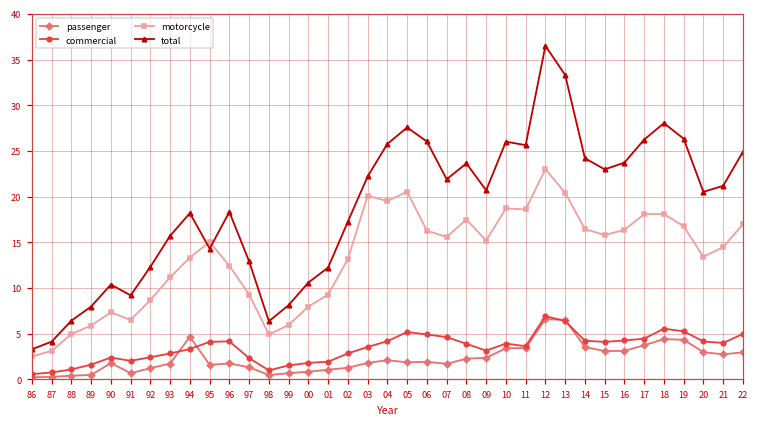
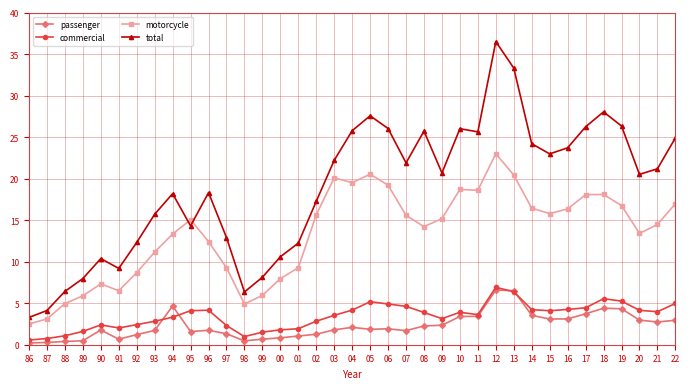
motorcycle, 02: 13 -> 16
motorcycle, 06: 16 -> 19
motorcycle, 08: 17 -> 14
total, 08: 24 -> 26
